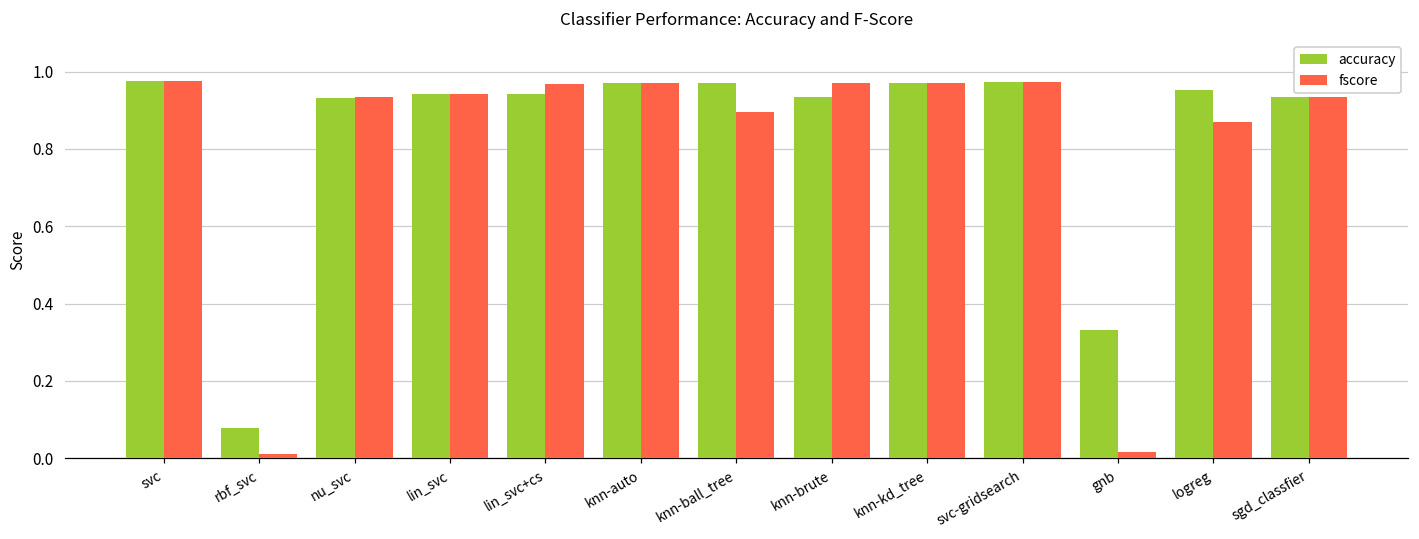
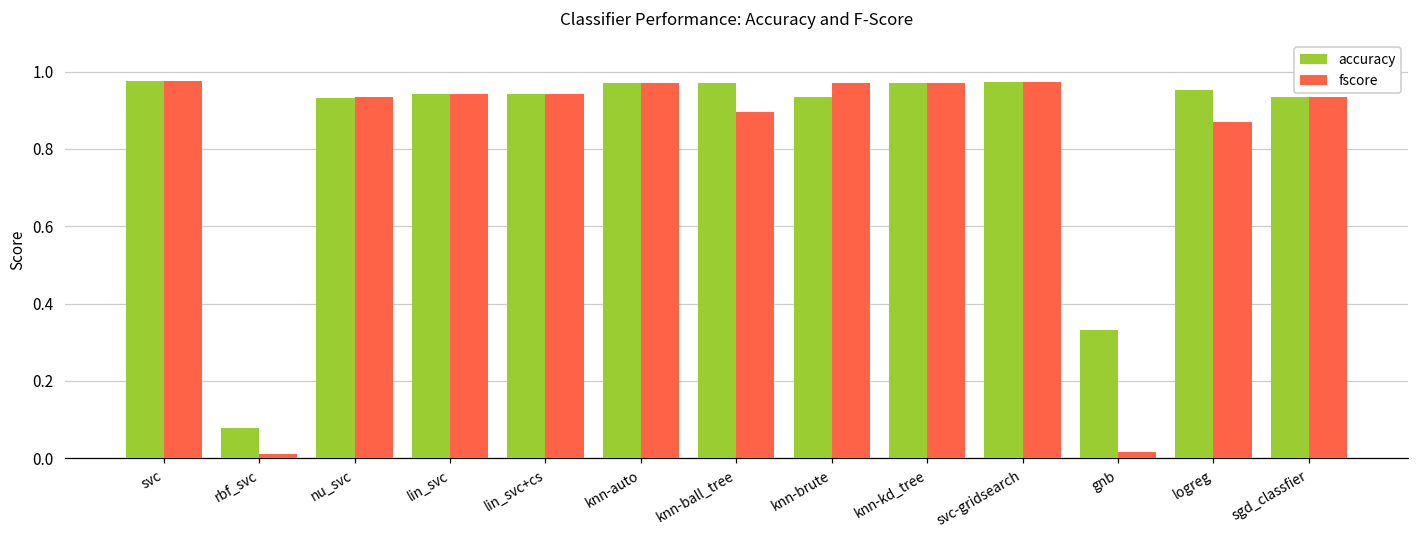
fscore, lin_svc+cs: 0.97 -> 0.94
